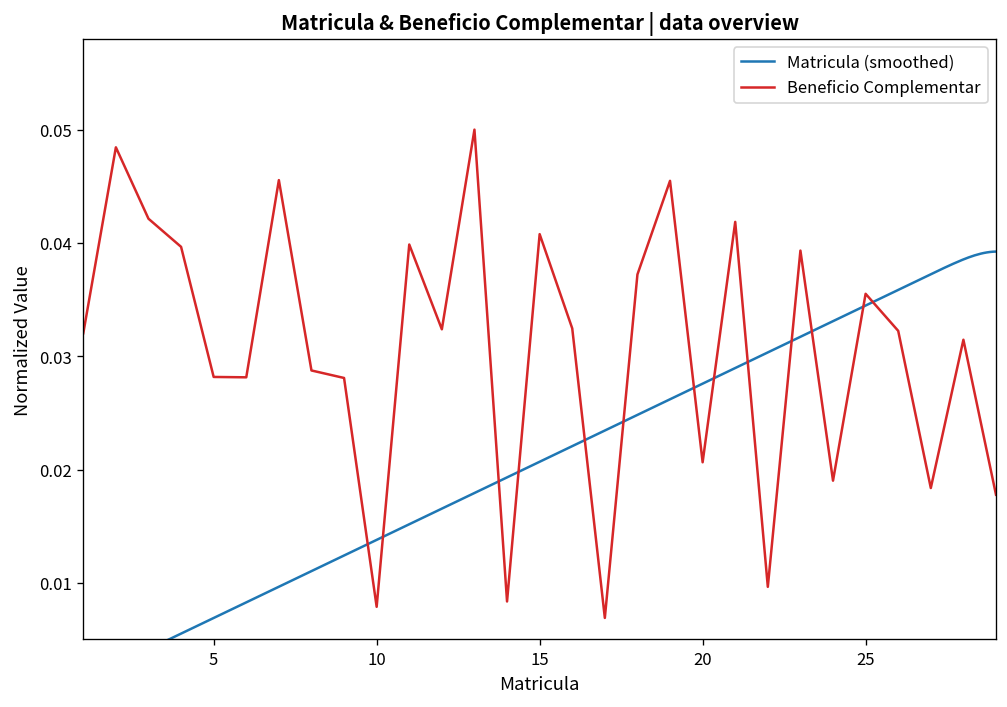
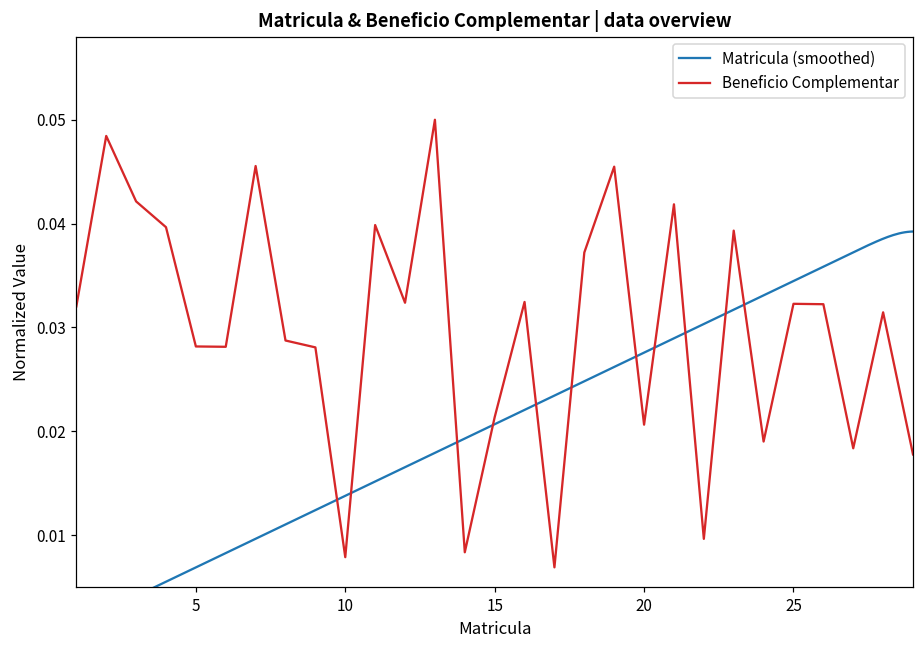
Beneficio Complementar, 15: 0.041 -> 0.021
Beneficio Complementar, 25: 0.036 -> 0.032
